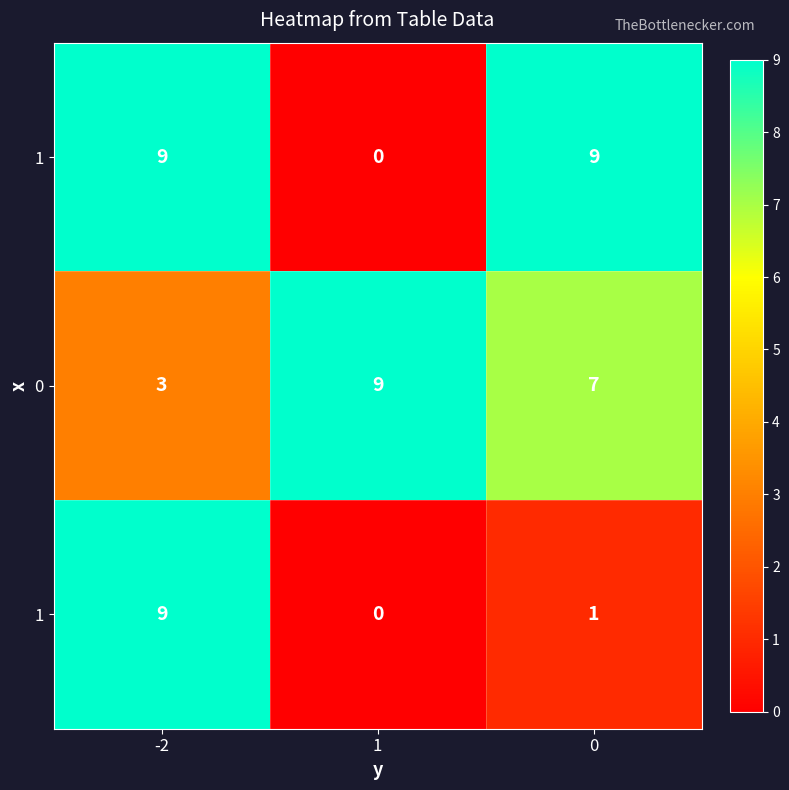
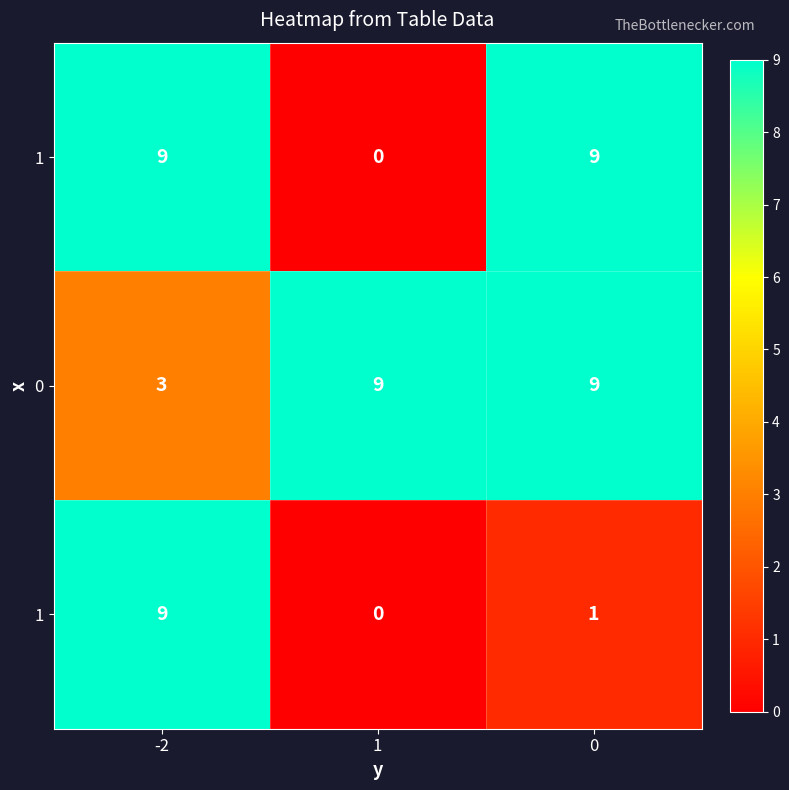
0, 0: 7 -> 9
